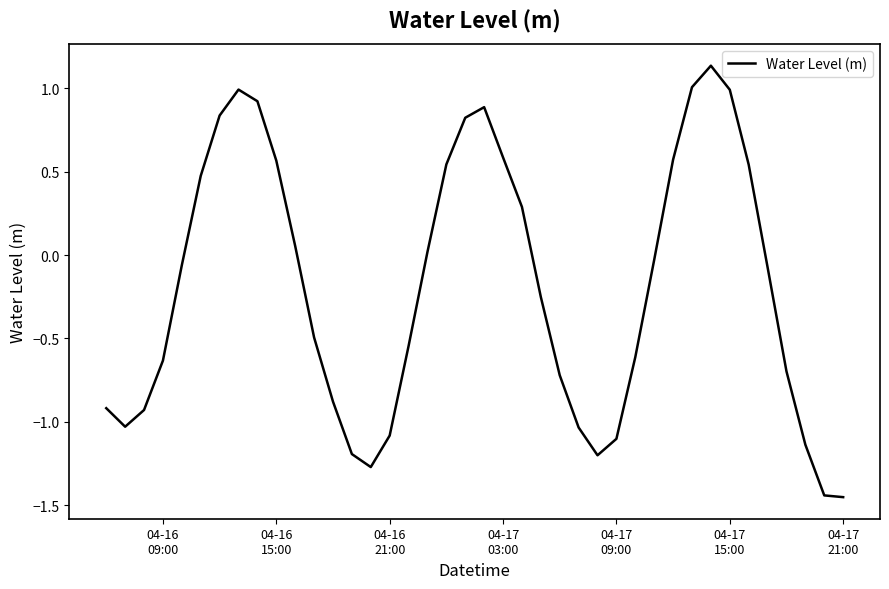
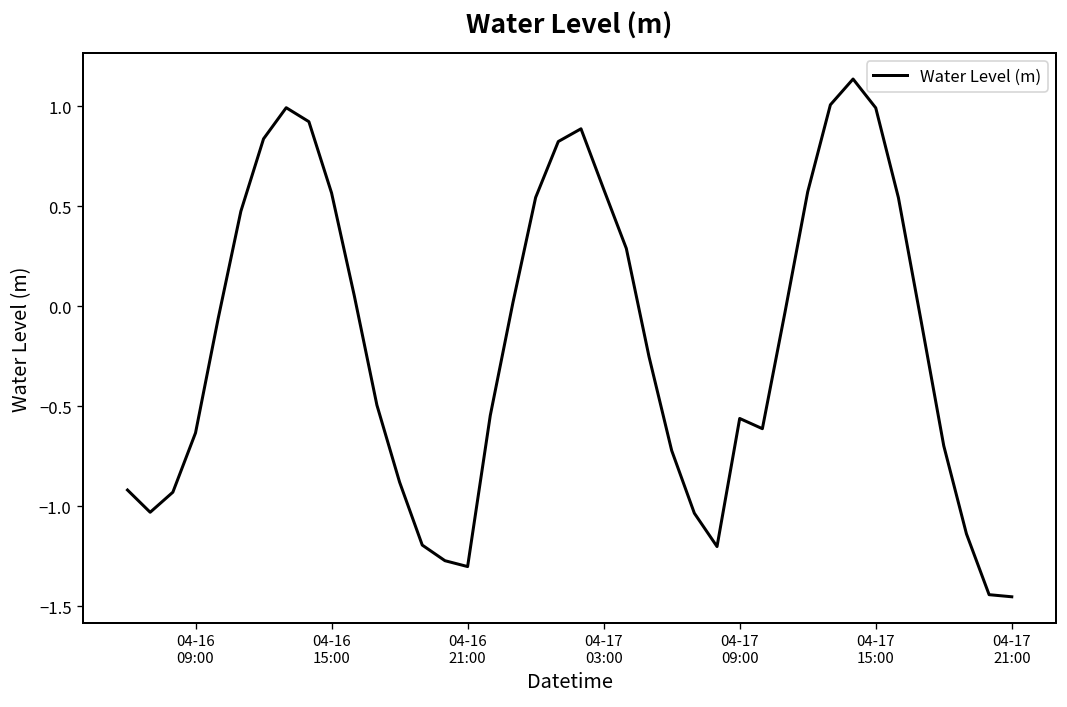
04-16 21:00: -1.08 -> -1.30
04-17 09:00: -1.10 -> -0.56
